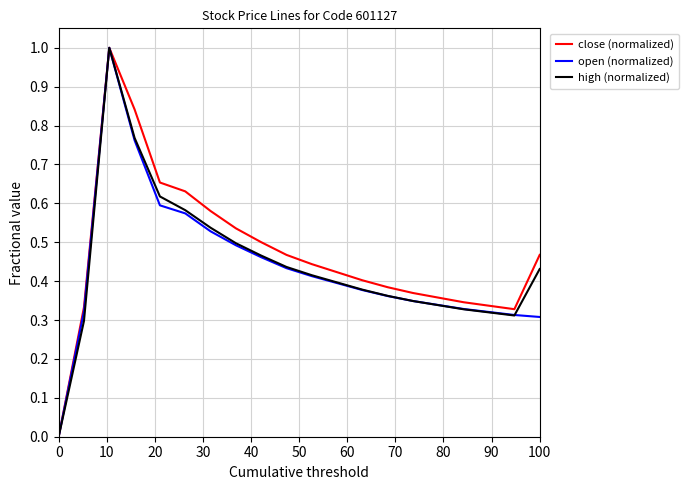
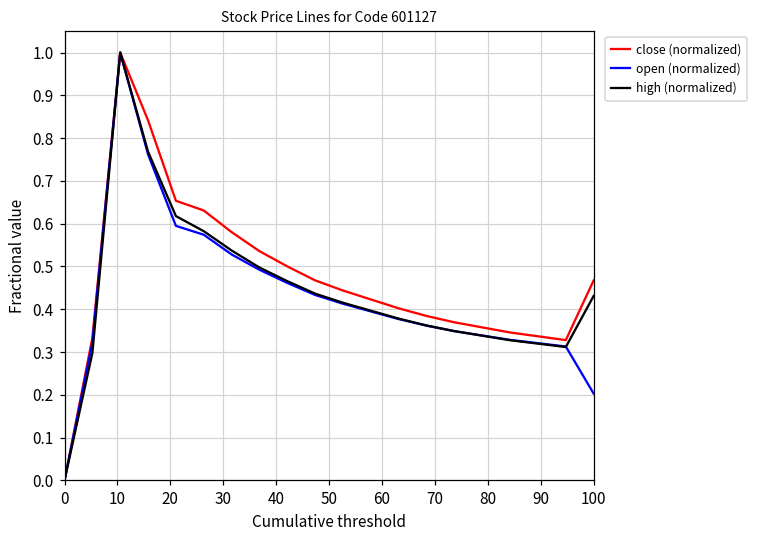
open (normalized), 100: 0.31 -> 0.20
